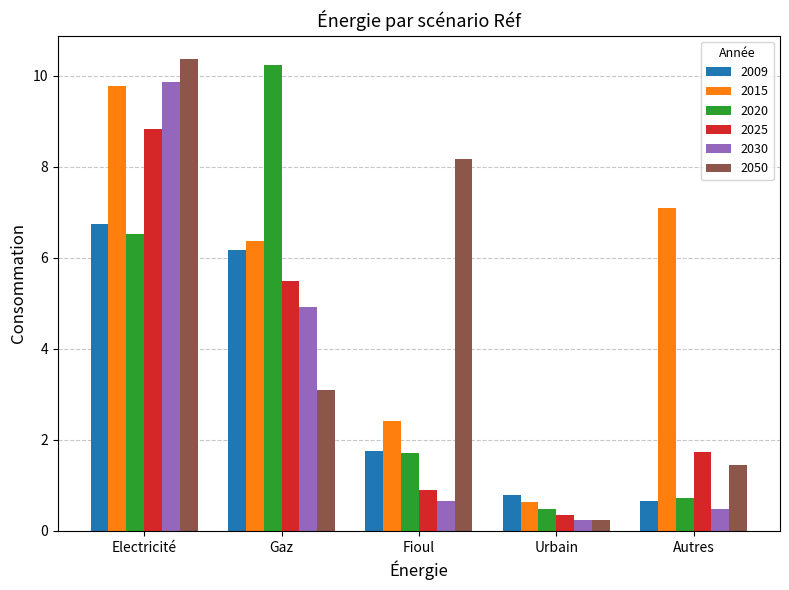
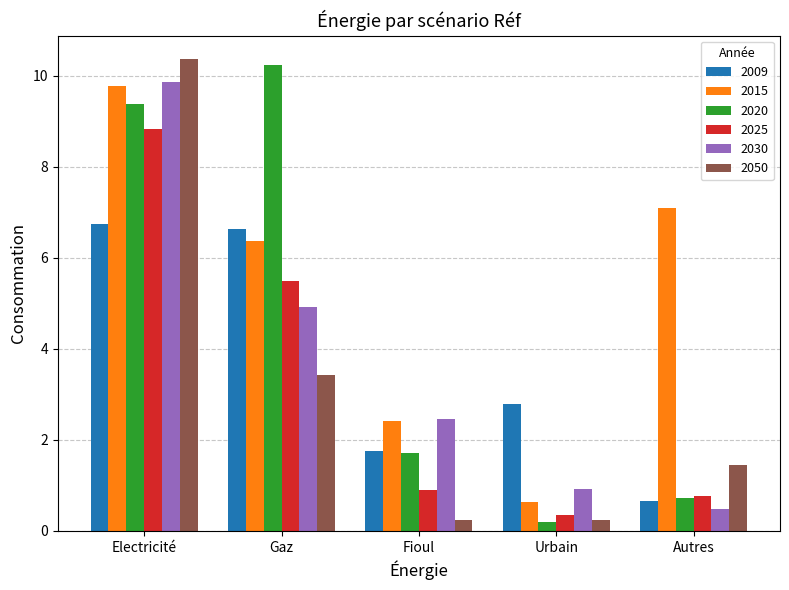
2020, Electricité: 6.5 -> 9.4
2009, Gaz: 6.2 -> 6.6
2050, Gaz: 3.1 -> 3.4
2030, Fioul: 0.7 -> 2.5
2050, Fioul: 8.2 -> 0.2
2009, Urbain: 0.8 -> 2.8
2020, Urbain: 0.5 -> 0.2
2030, Urbain: 0.2 -> 0.9
2025, Autres: 1.7 -> 0.8
